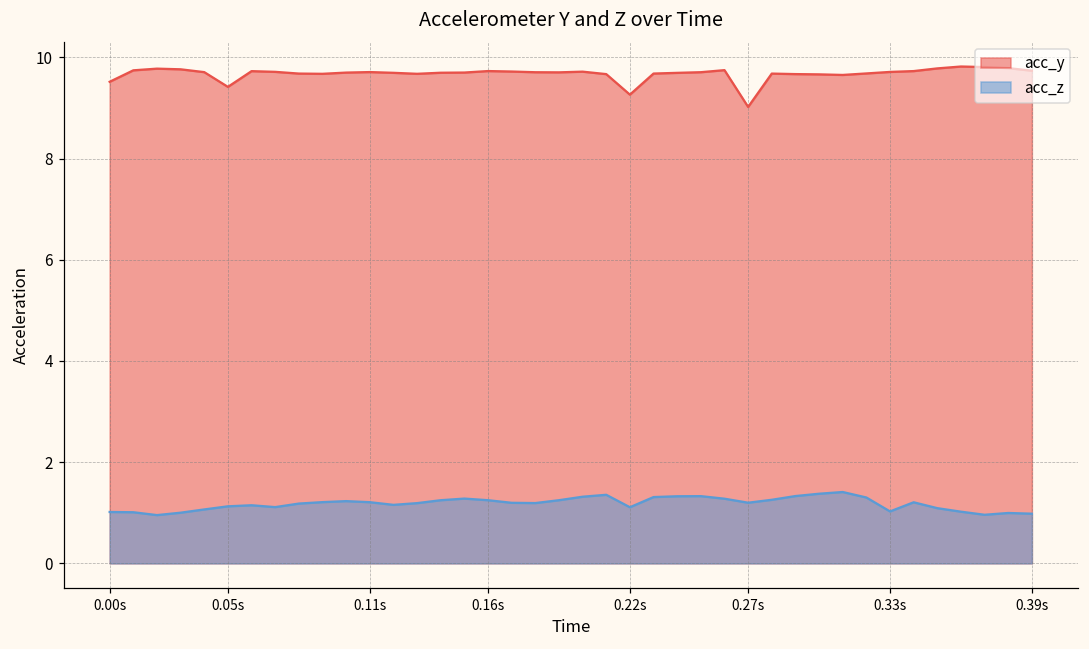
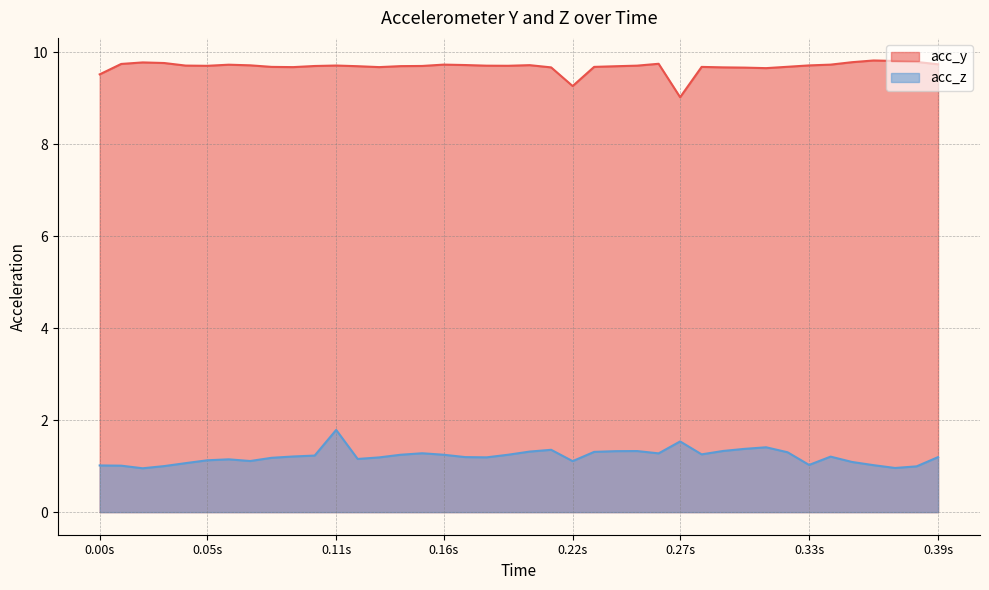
acc_y, 0.05s: 9.4 -> 9.7
acc_z, 0.11s: 1.2 -> 1.8
acc_z, 0.27s: 1.2 -> 1.5
acc_z, 0.39s: 1.0 -> 1.2
